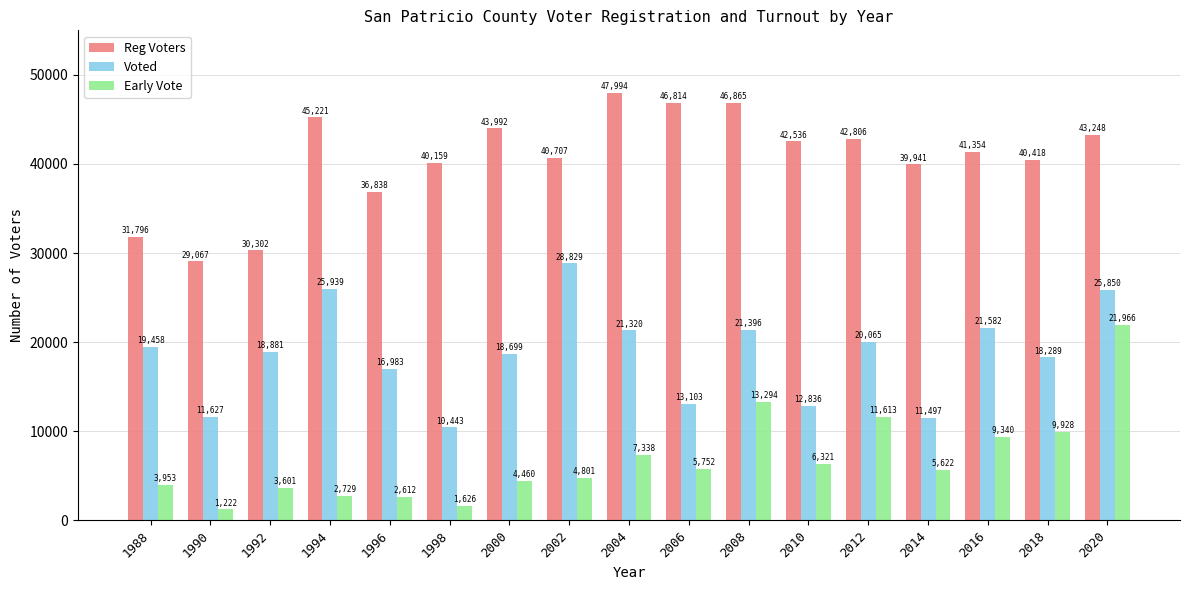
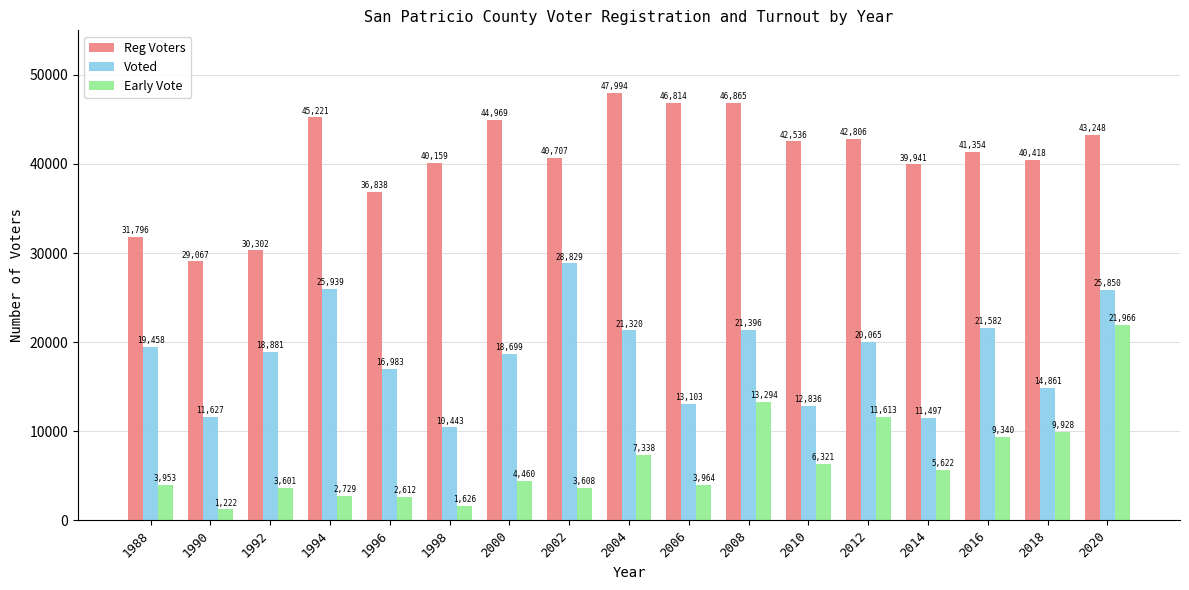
Reg Voters, 2000: 43,992 -> 44,969
Early Vote, 2002: 4,801 -> 3,608
Early Vote, 2006: 5,752 -> 3,964
Voted, 2018: 18,289 -> 14,861
